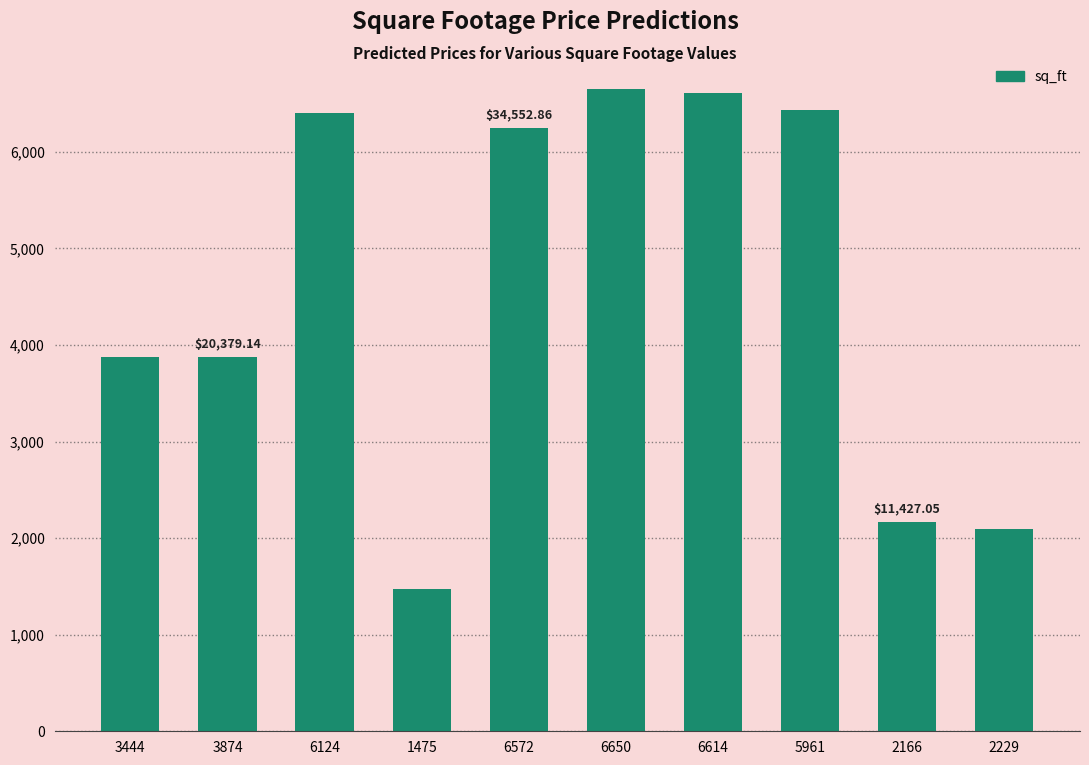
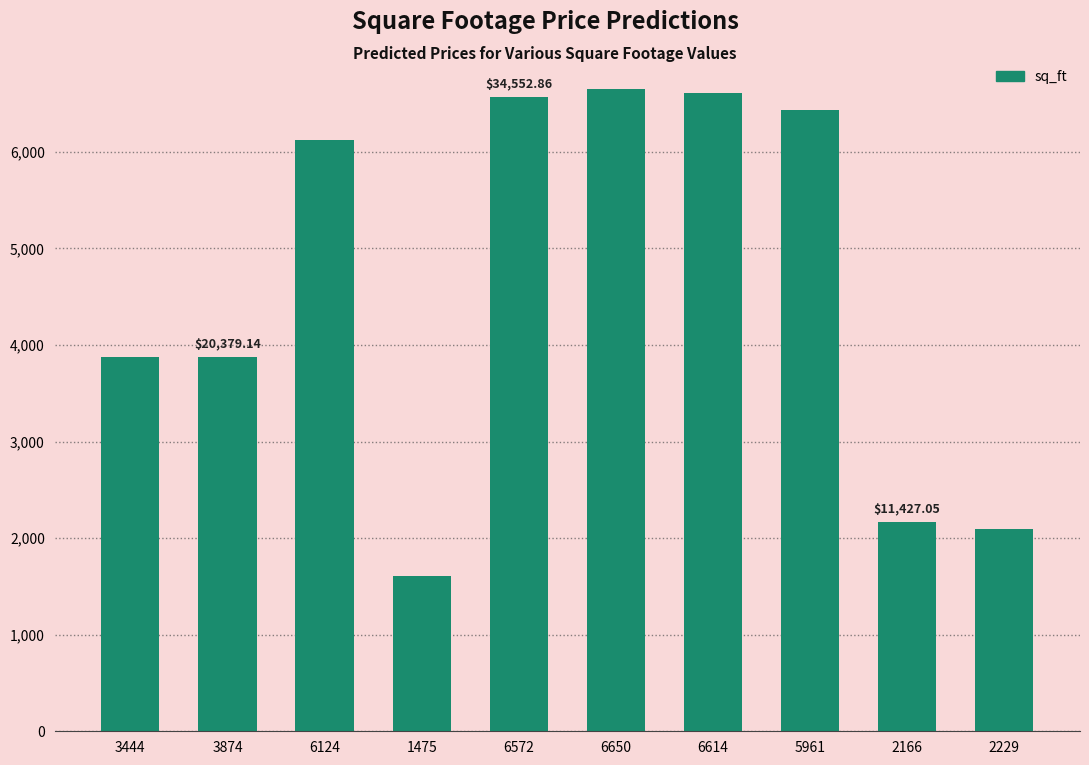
6124: 6,400 -> 6,100
1475: 1,500 -> 1,600
6572: 6,300 -> 6,600
